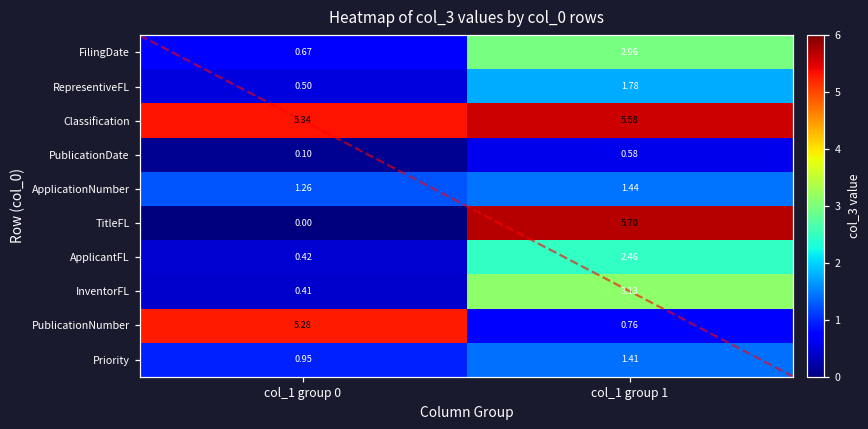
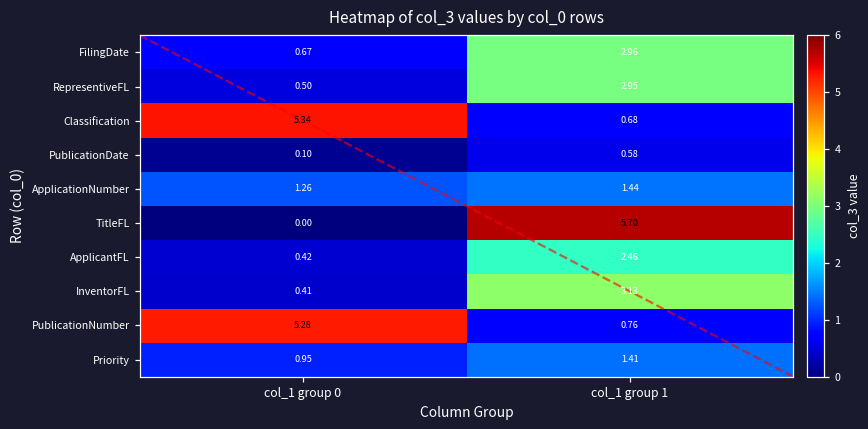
RepresentiveFL, col_1 group 1: 1.78 -> 2.95
Classification, col_1 group 1: 5.58 -> 0.68
